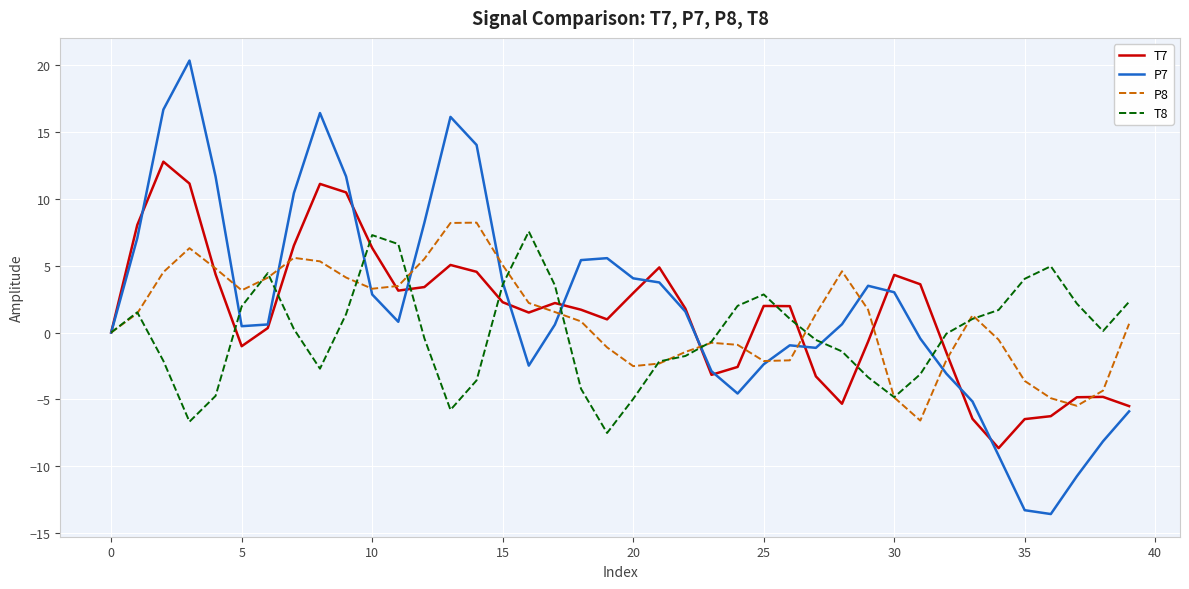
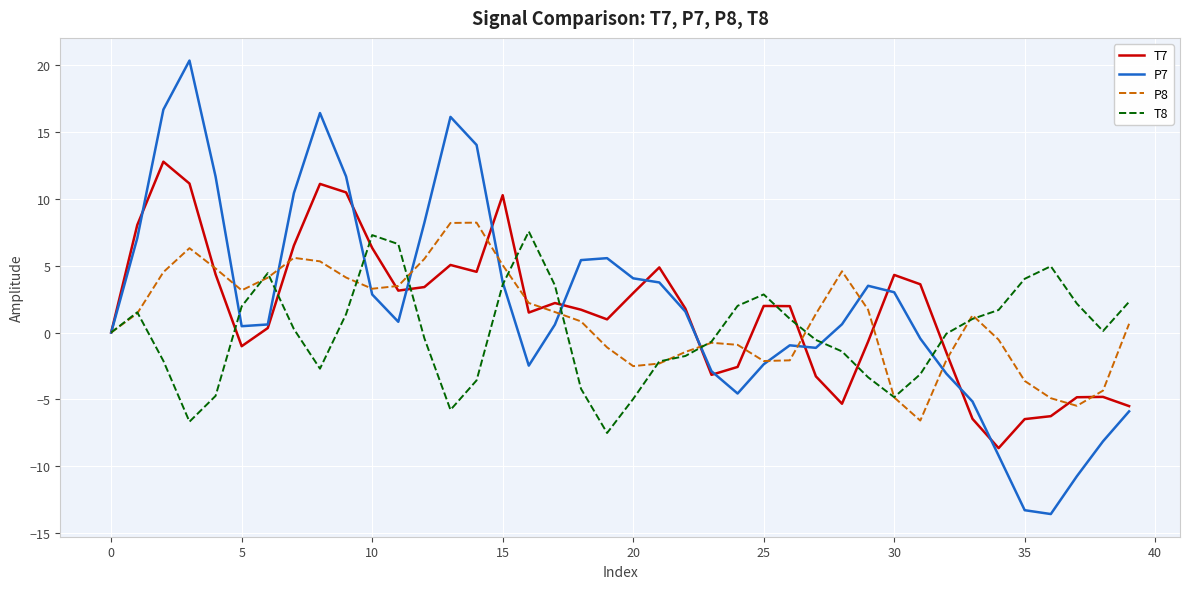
T7, 15: 2.3 -> 10.3
